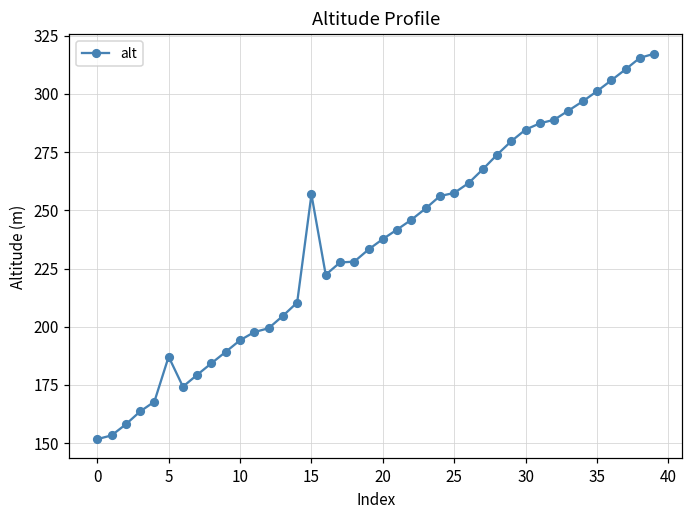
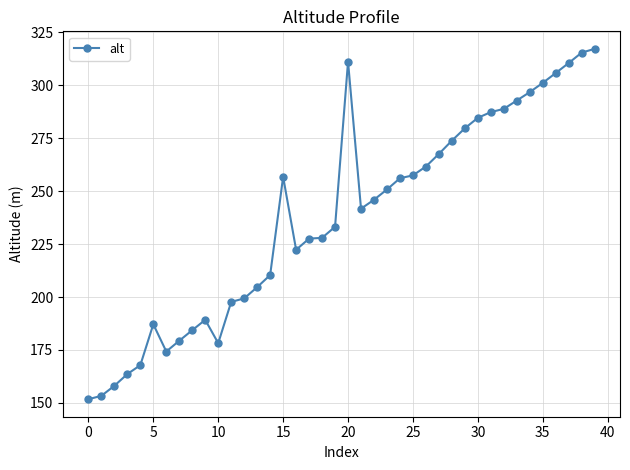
10: 194 -> 178
20: 238 -> 311
